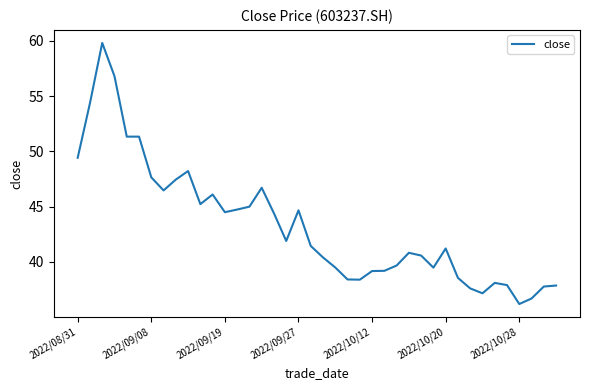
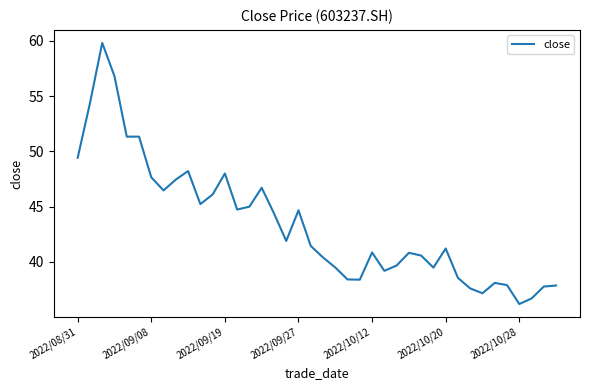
2022/09/19: 44.5 -> 48.0
2022/10/12: 39.2 -> 40.9
